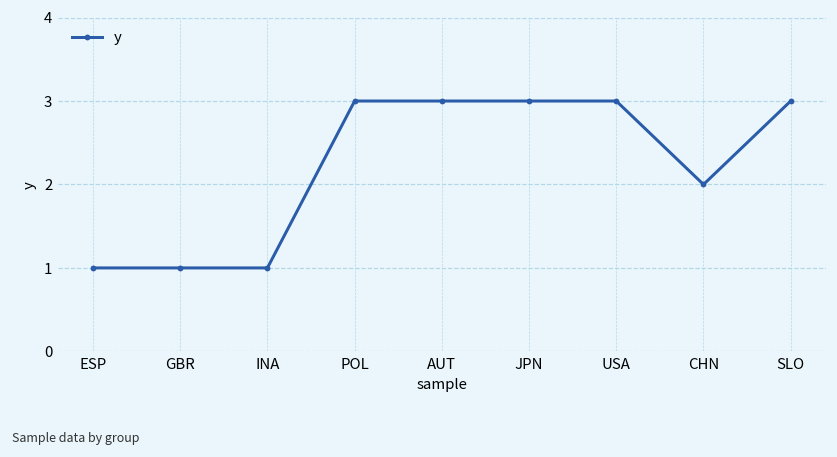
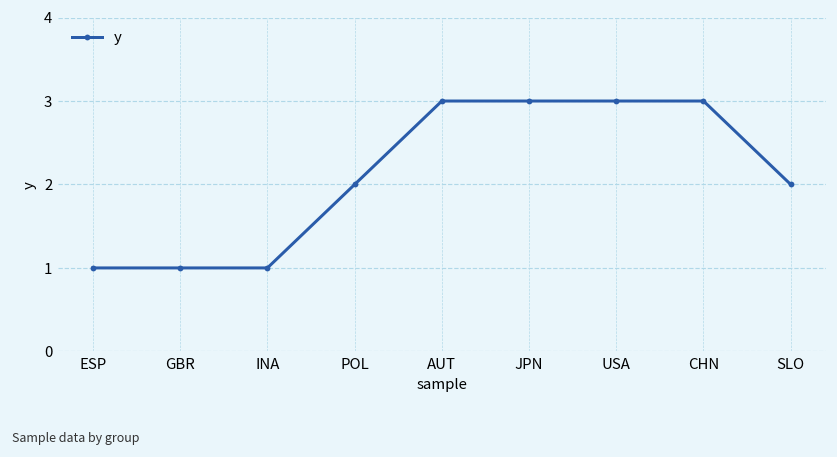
POL: 3 -> 2
CHN: 2 -> 3
SLO: 3 -> 2
